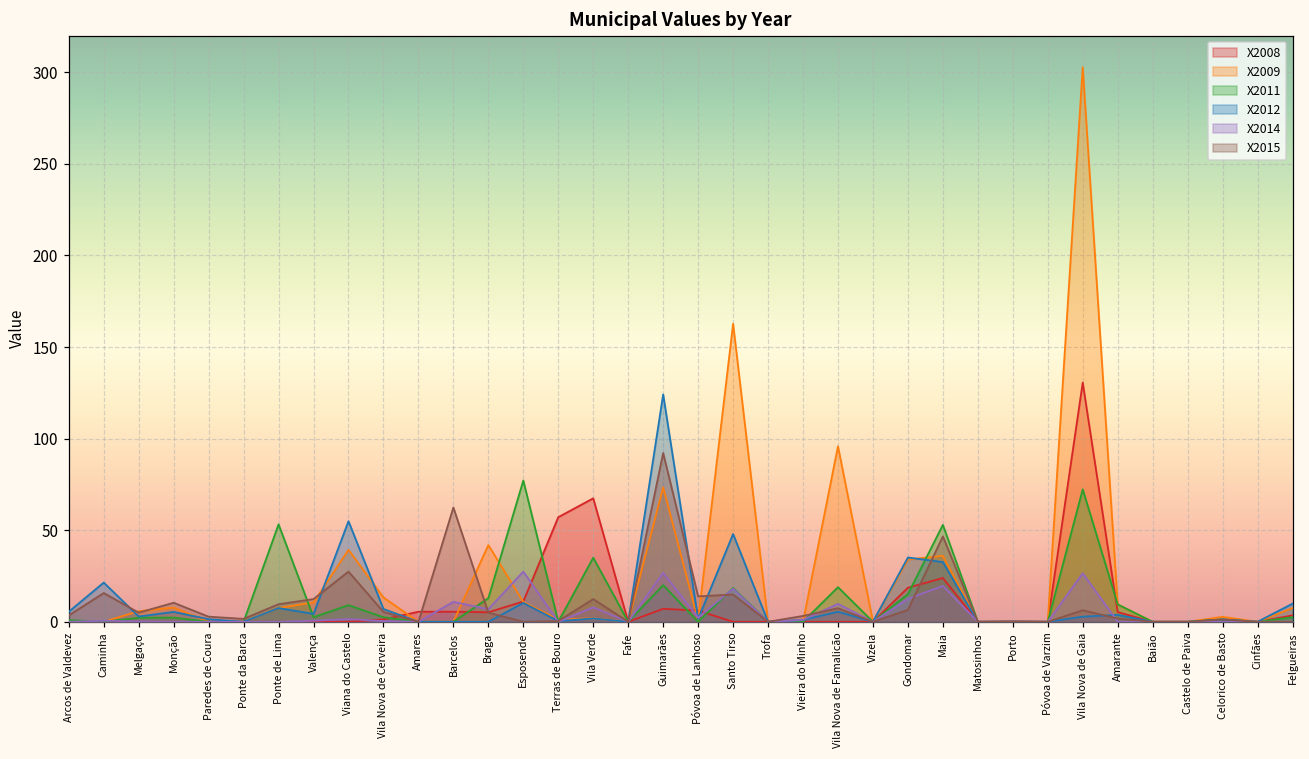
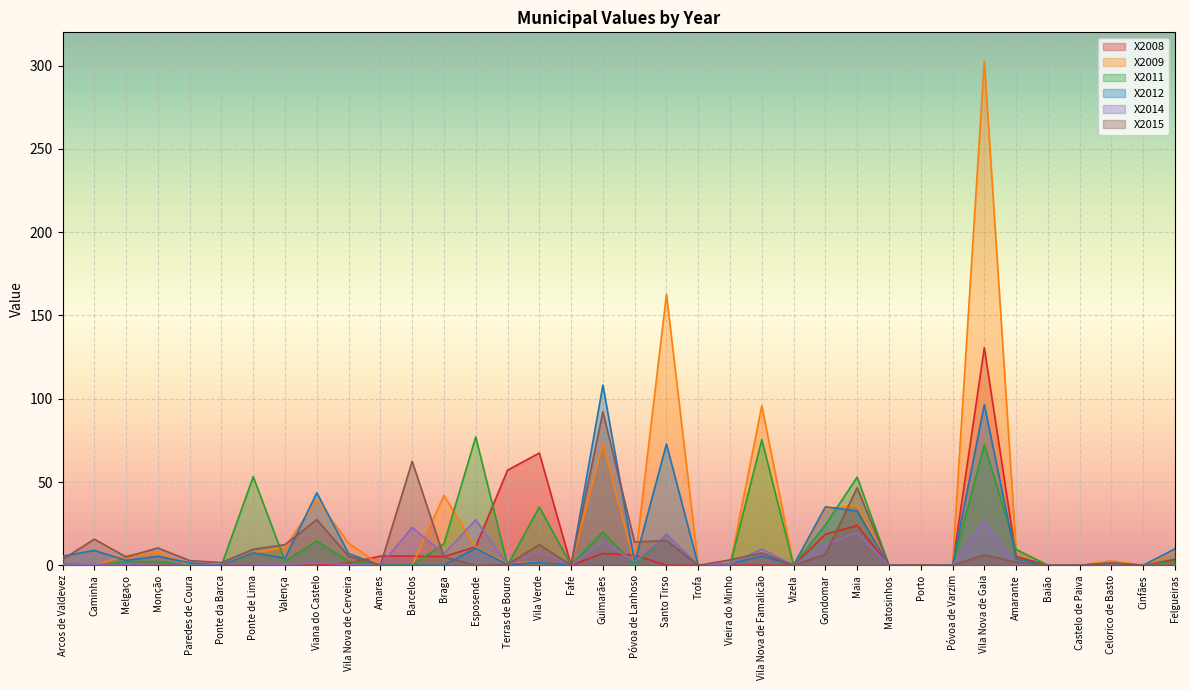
X2012, Caminha: 21 -> 9
X2011, Viana do Castelo: 9 -> 15
X2012, Viana do Castelo: 55 -> 44
X2014, Barcelos: 11 -> 23
X2012, Guimarães: 124 -> 108
X2014, Guimarães: 27 -> 14
X2012, Santo Tirso: 48 -> 73
X2011, Vila Nova de Famalicão: 19 -> 75
X2011, Gondomar: 15 -> 24
X2012, Vila Nova de Gaia: 3 -> 97
